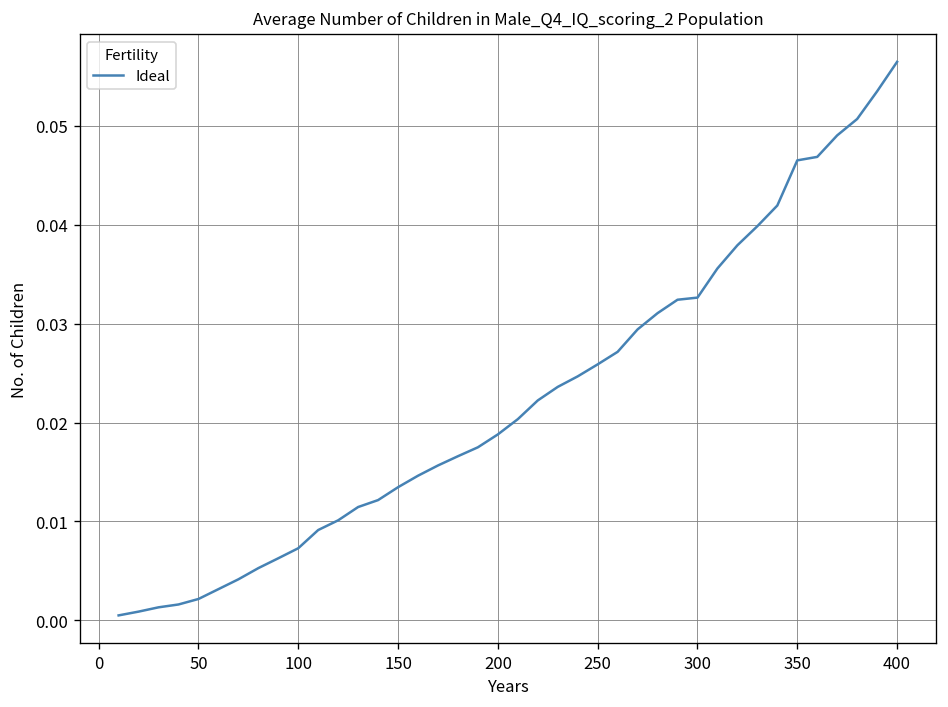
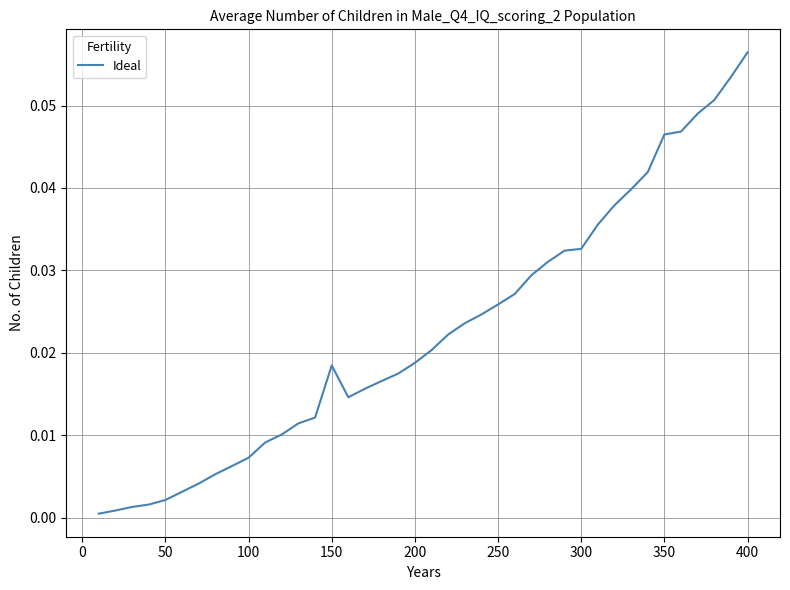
150: 0.013 -> 0.018
